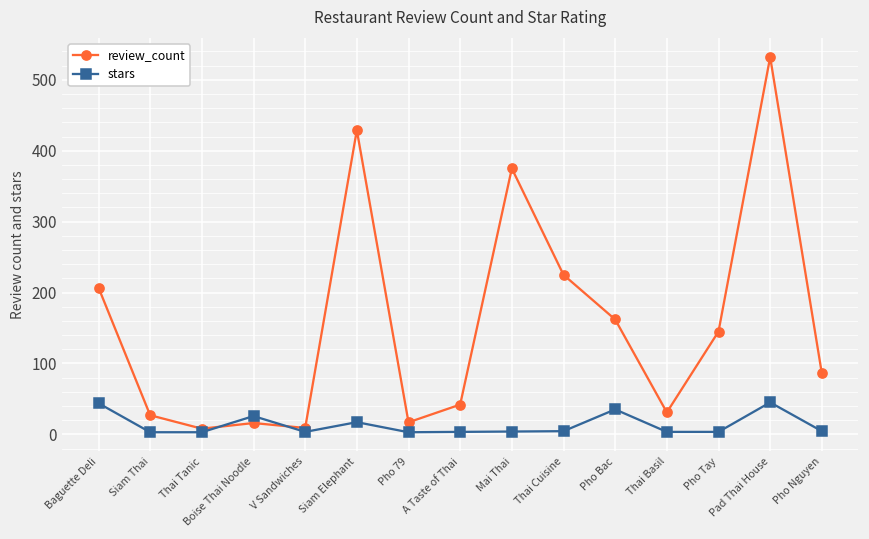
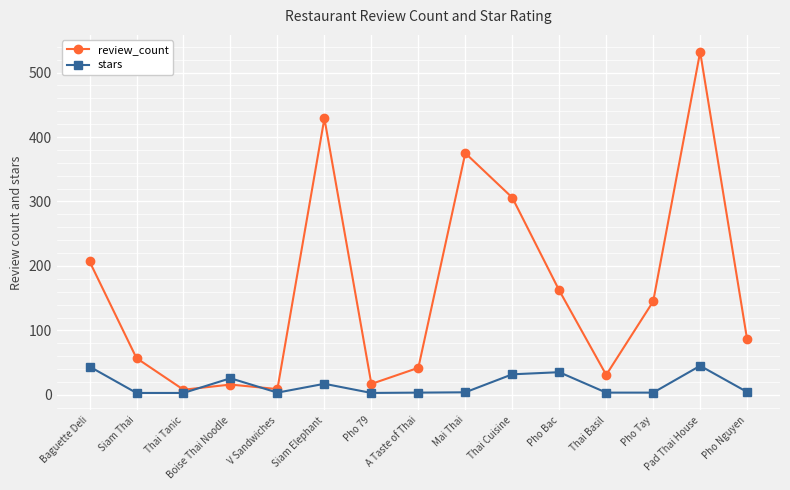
review_count, Siam Thai: 30 -> 60
review_count, Thai Cuisine: 230 -> 310
stars, Thai Cuisine: 0 -> 30
